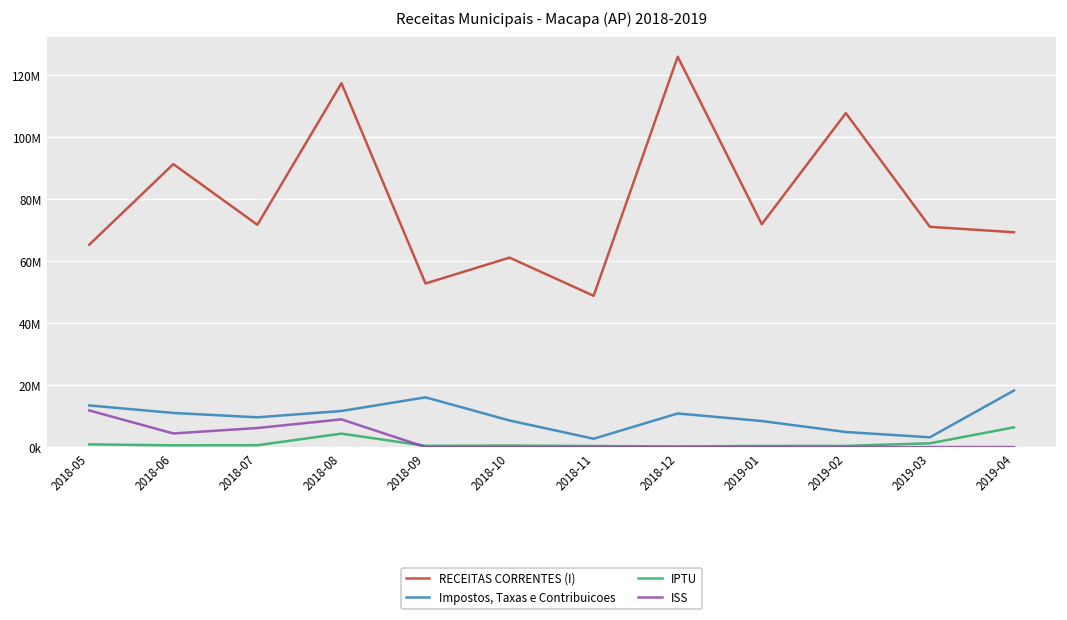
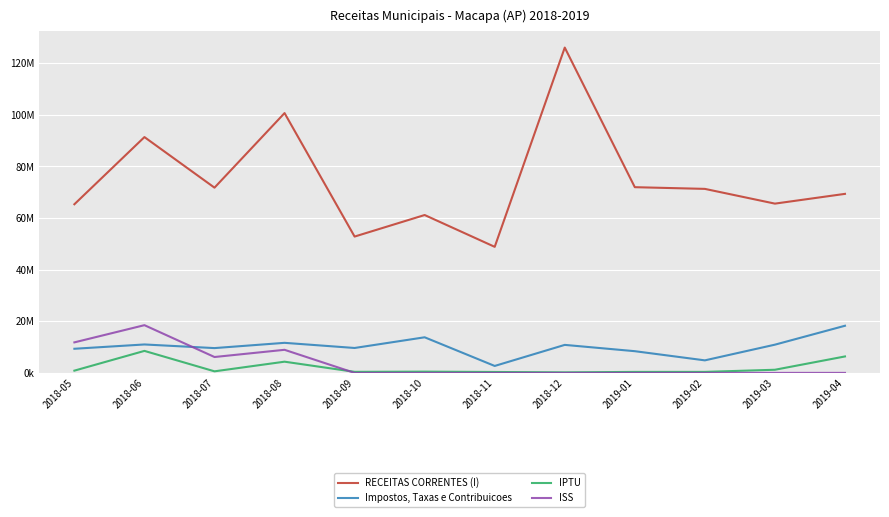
Impostos, Taxas e Contribuicoes, 2018-05: 13000000 -> 9000000
IPTU, 2018-06: 1000000 -> 9000000
ISS, 2018-06: 4000000 -> 18000000
RECEITAS CORRENTES (I), 2018-08: 118000000 -> 101000000
Impostos, Taxas e Contribuicoes, 2018-09: 16000000 -> 10000000
Impostos, Taxas e Contribuicoes, 2018-10: 9000000 -> 14000000
RECEITAS CORRENTES (I), 2019-02: 108000000 -> 71000000
RECEITAS CORRENTES (I), 2019-03: 71000000 -> 66000000
Impostos, Taxas e Contribuicoes, 2019-03: 3000000 -> 11000000
